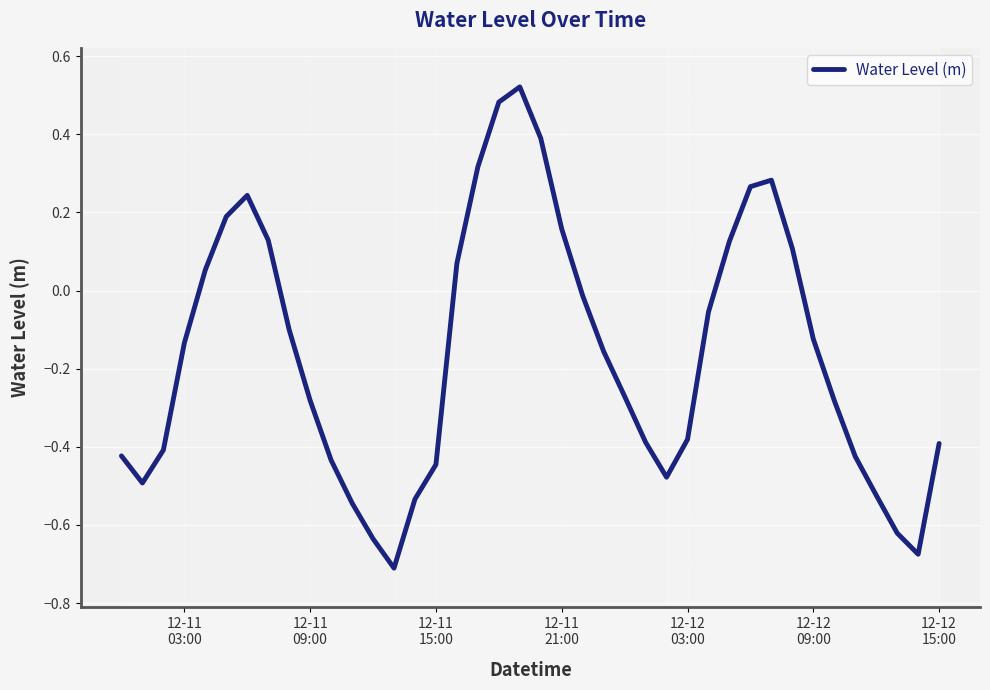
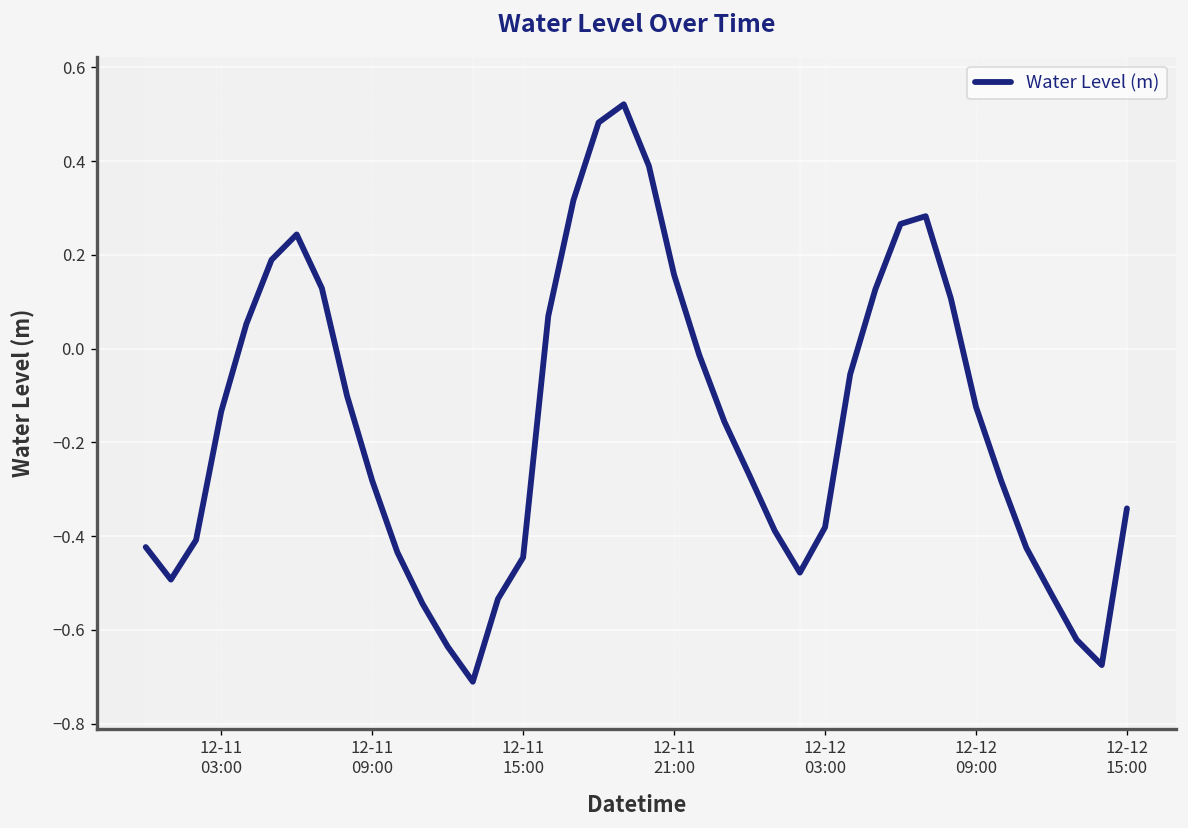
12-12 15:00: -0.39 -> -0.34
